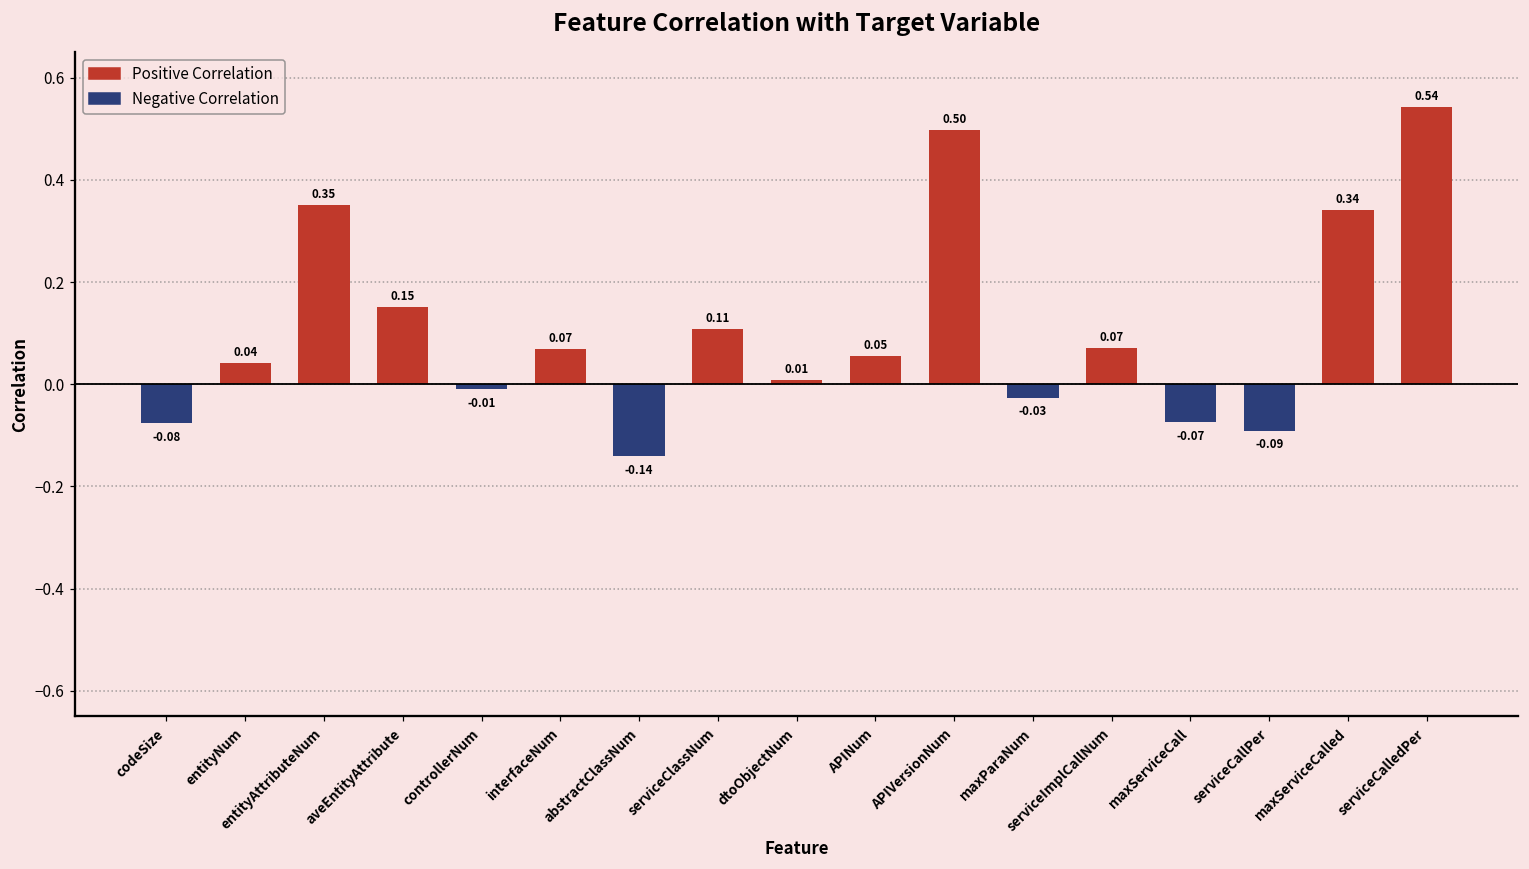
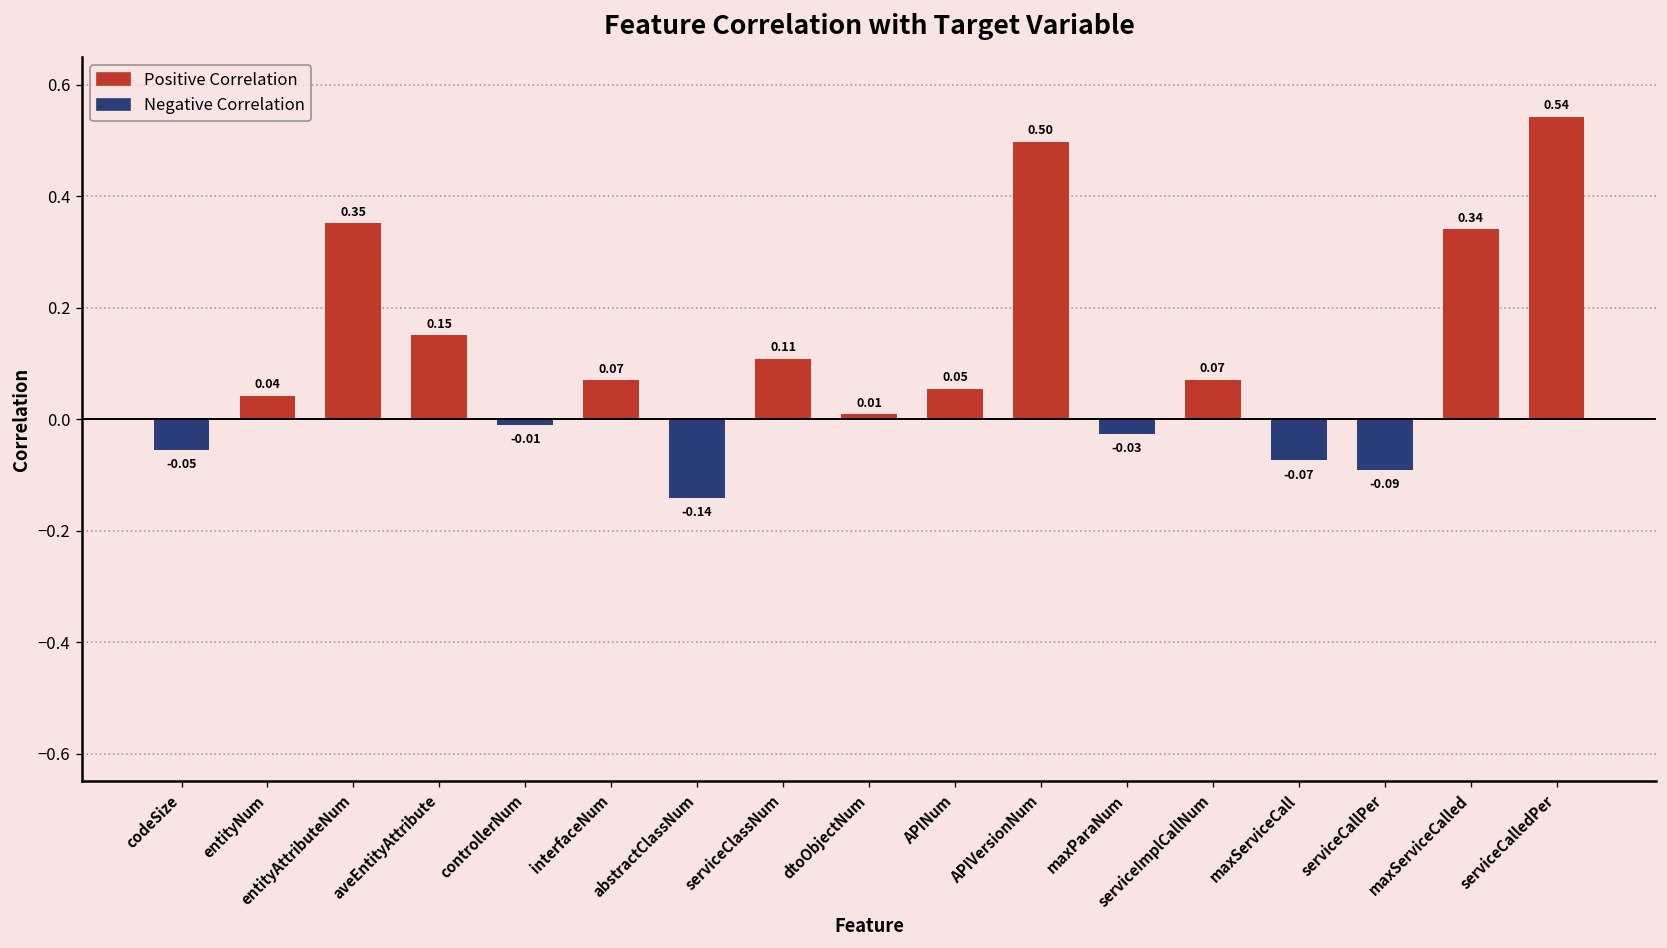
codeSize: -0.08 -> -0.05
